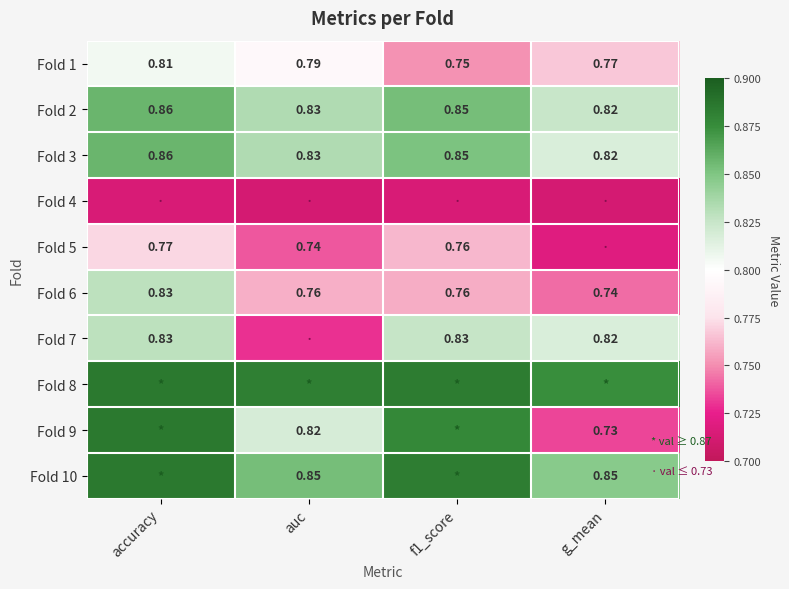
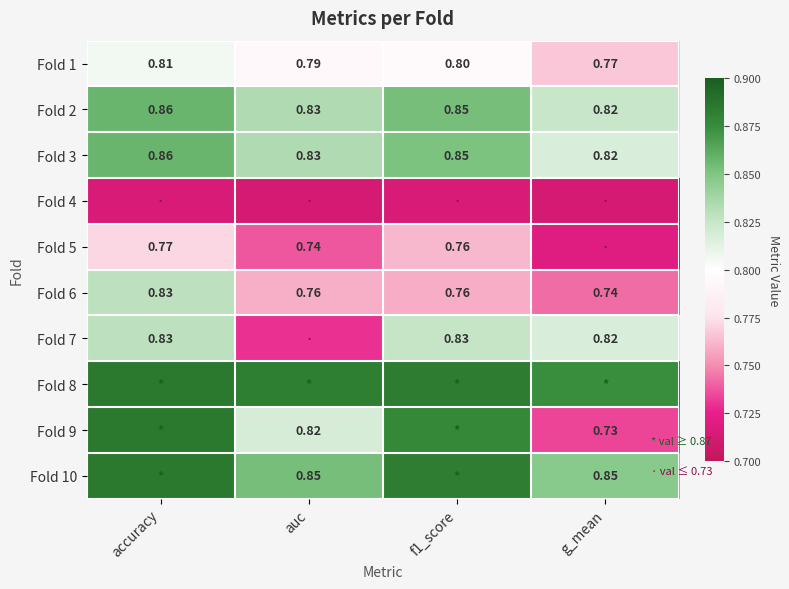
Fold 1, f1_score: 0.75 -> 0.80
